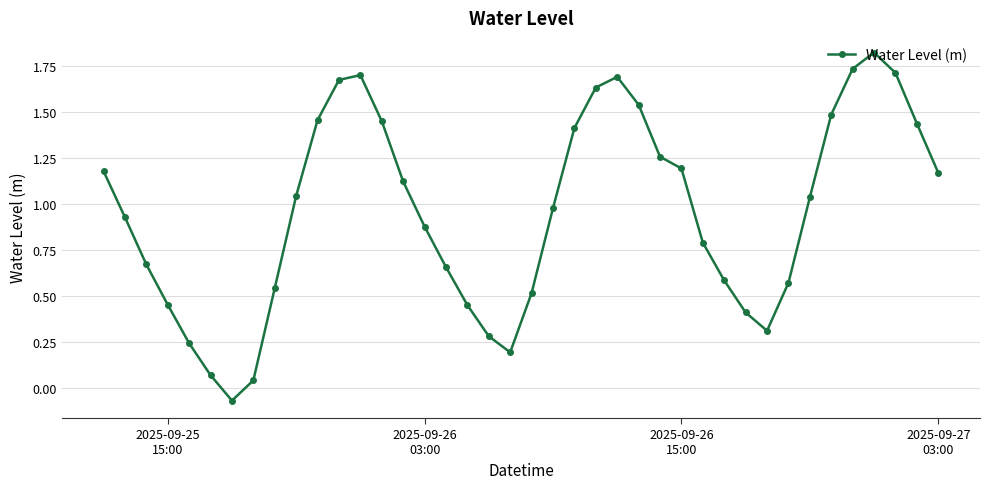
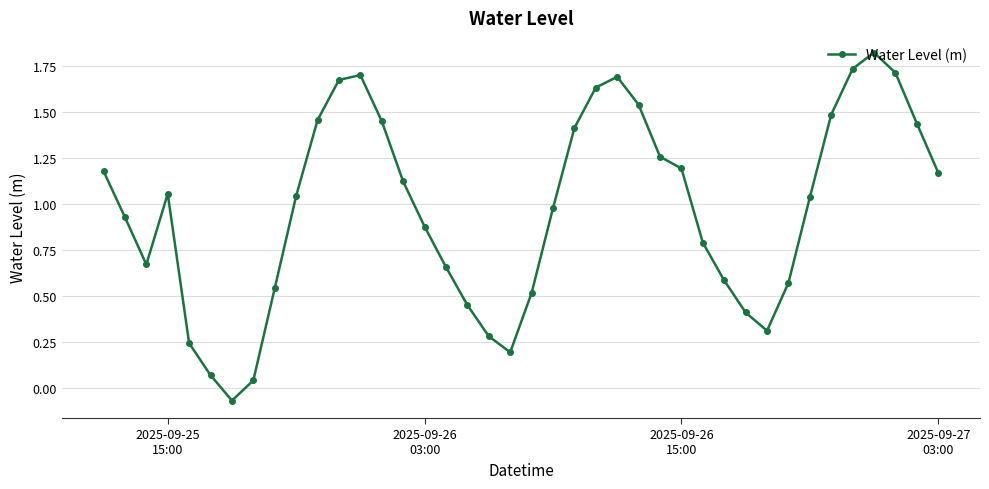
2025-09-25 15:00: 0.45 -> 1.06
